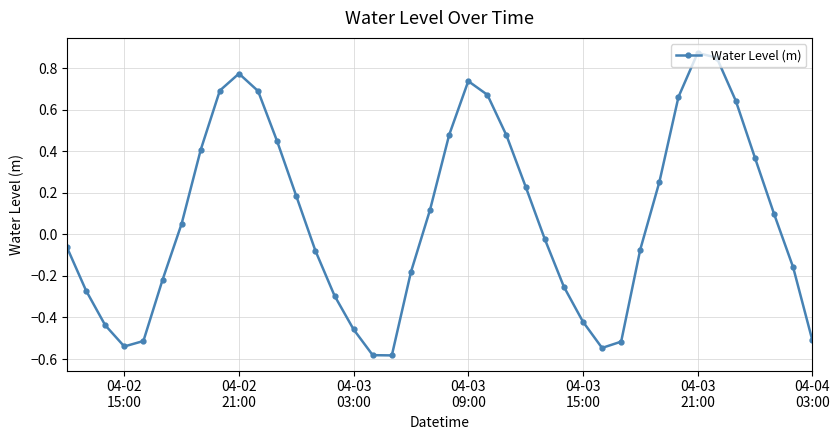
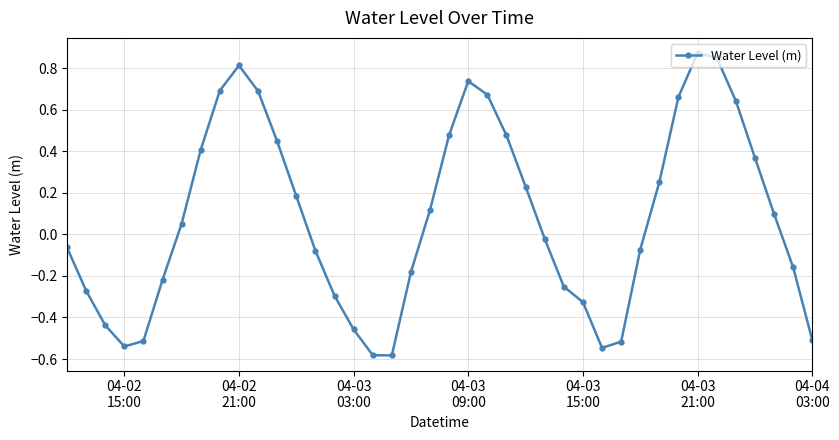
04-02 21:00: 0.77 -> 0.81
04-03 15:00: -0.42 -> -0.33
